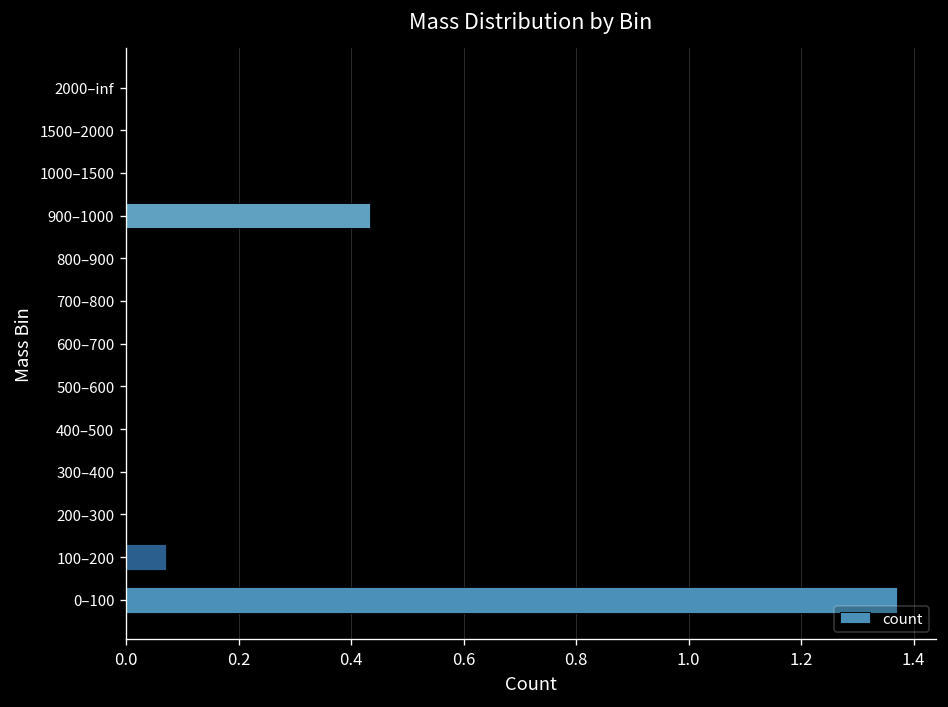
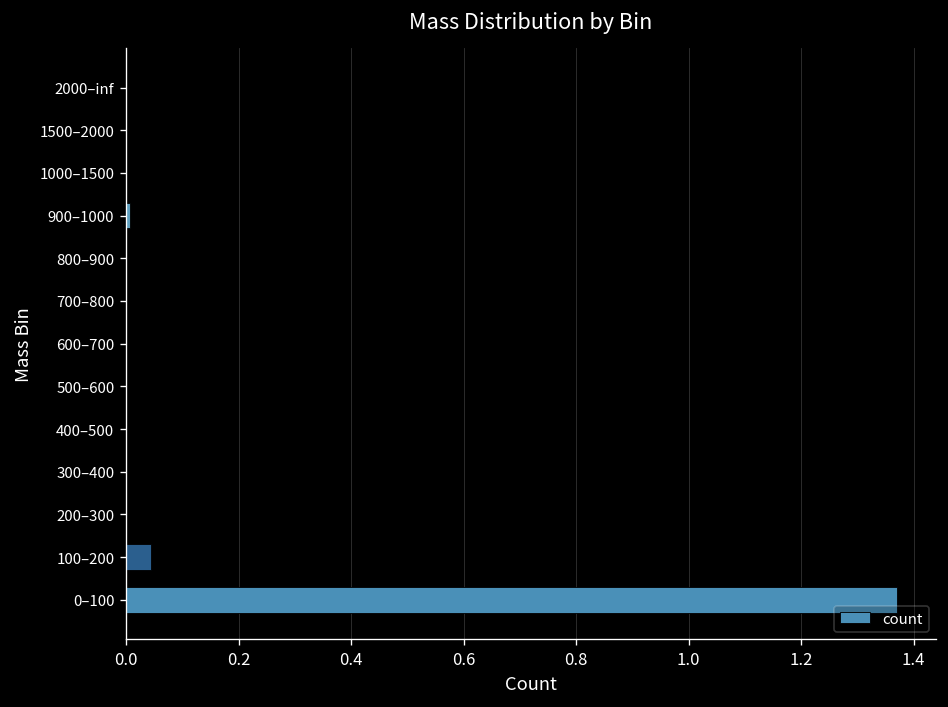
900–1000: 0.43 -> 0.01
100–200: 0.07 -> 0.04
